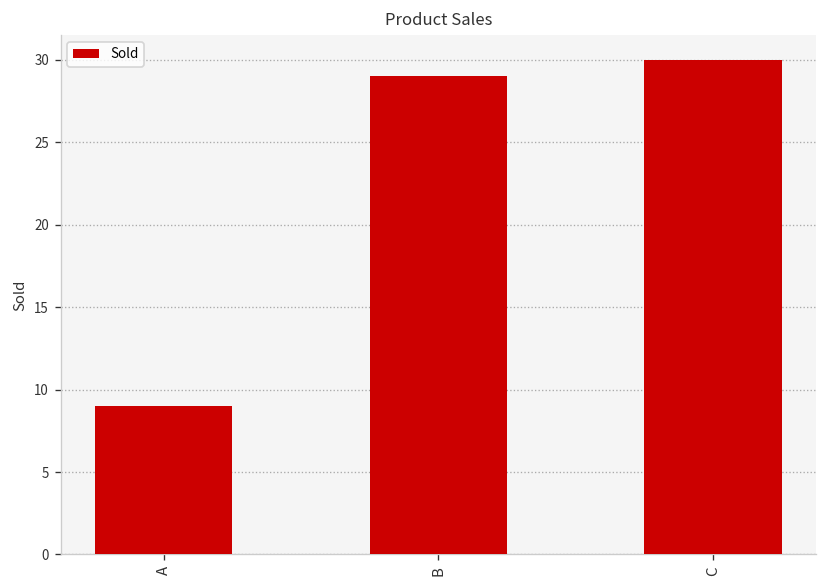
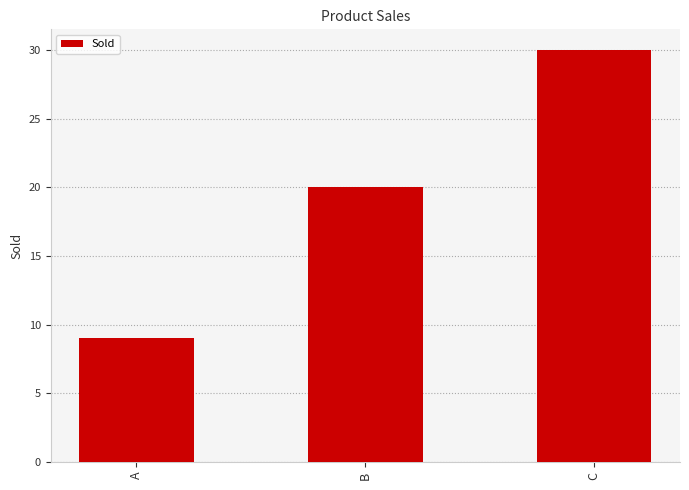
B: 29 -> 20
